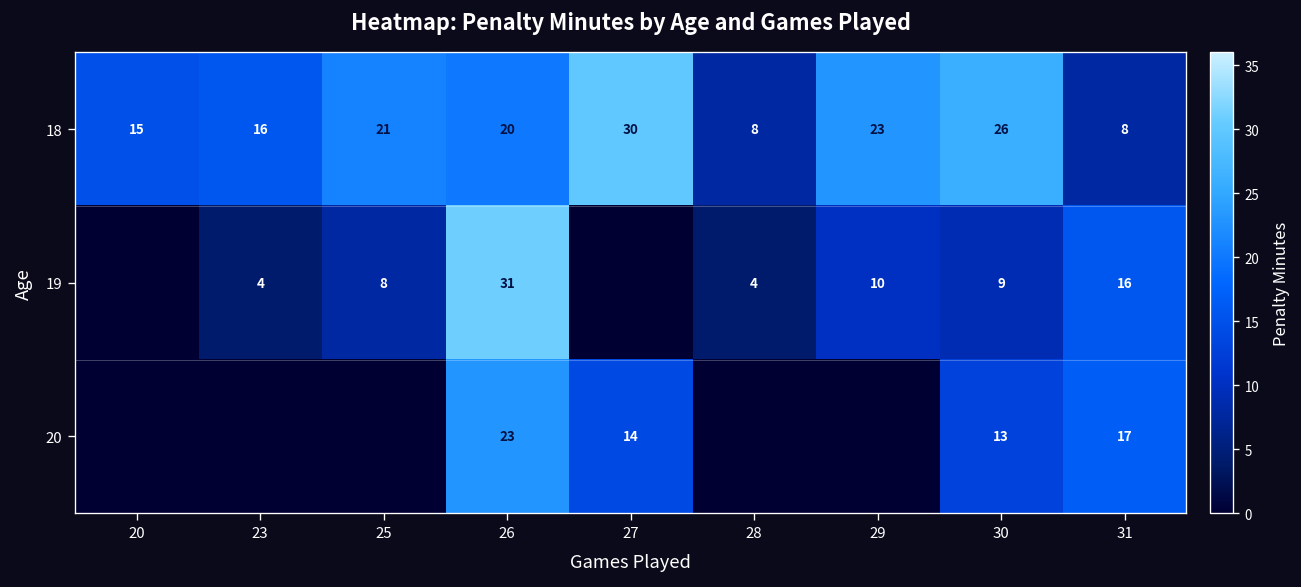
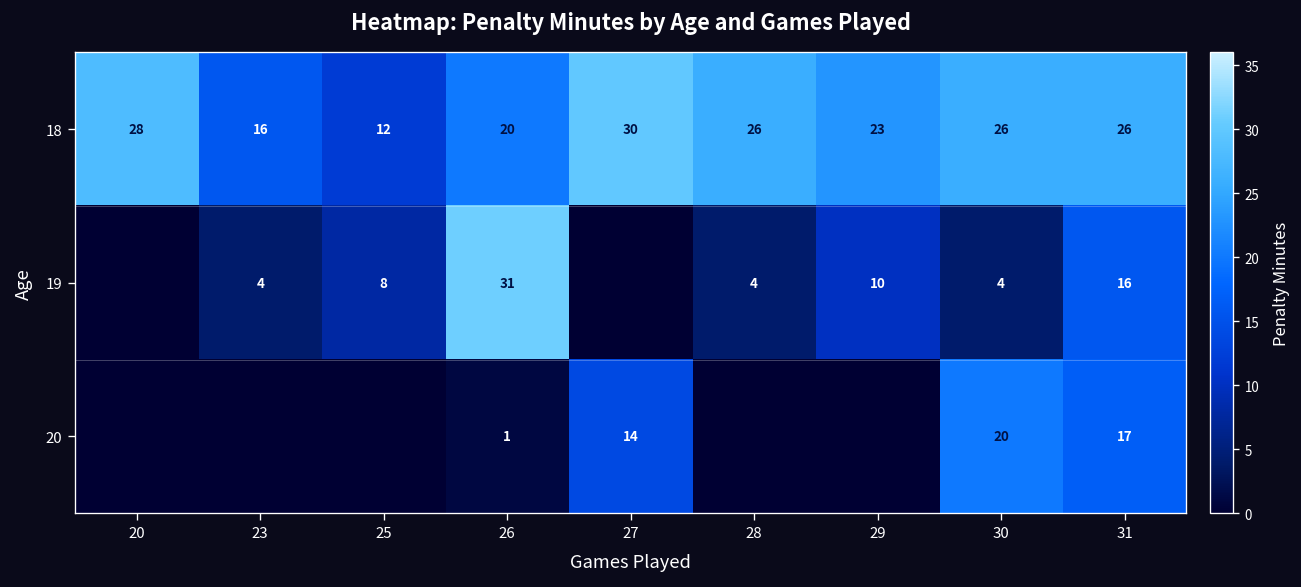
18, 20: 15 -> 28
18, 25: 21 -> 12
18, 28: 8 -> 26
18, 31: 8 -> 26
19, 30: 9 -> 4
20, 26: 23 -> 1
20, 30: 13 -> 20
